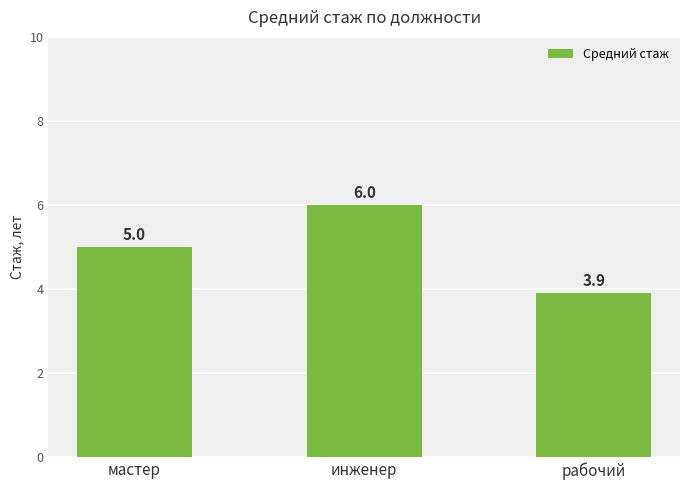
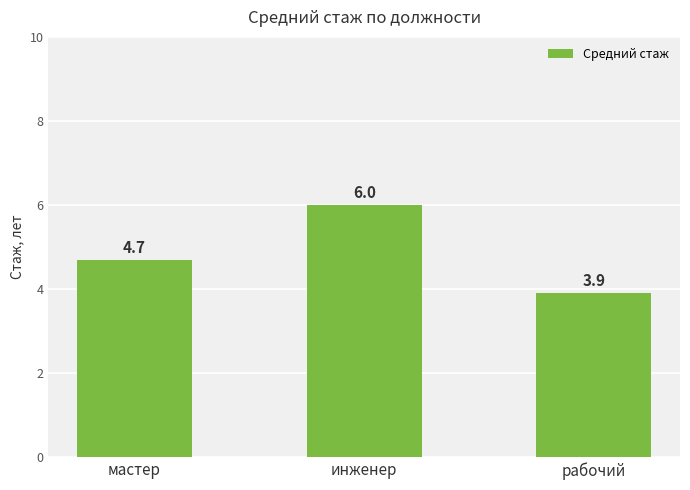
мастер: 5.0 -> 4.7
